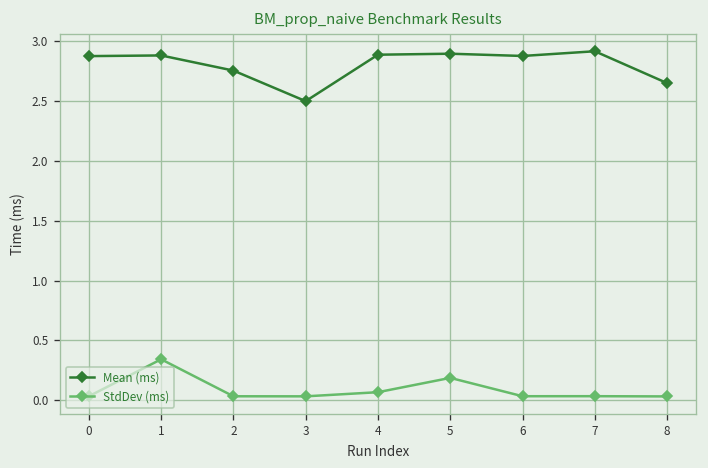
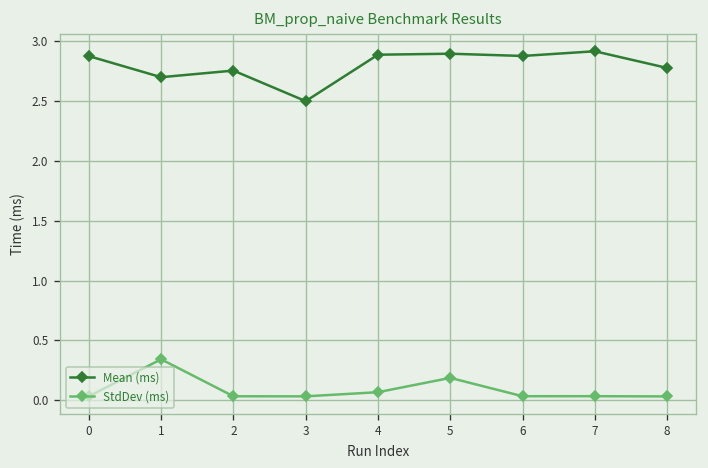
Mean (ms), 1: 2.9 -> 2.7
Mean (ms), 8: 2.6 -> 2.8
